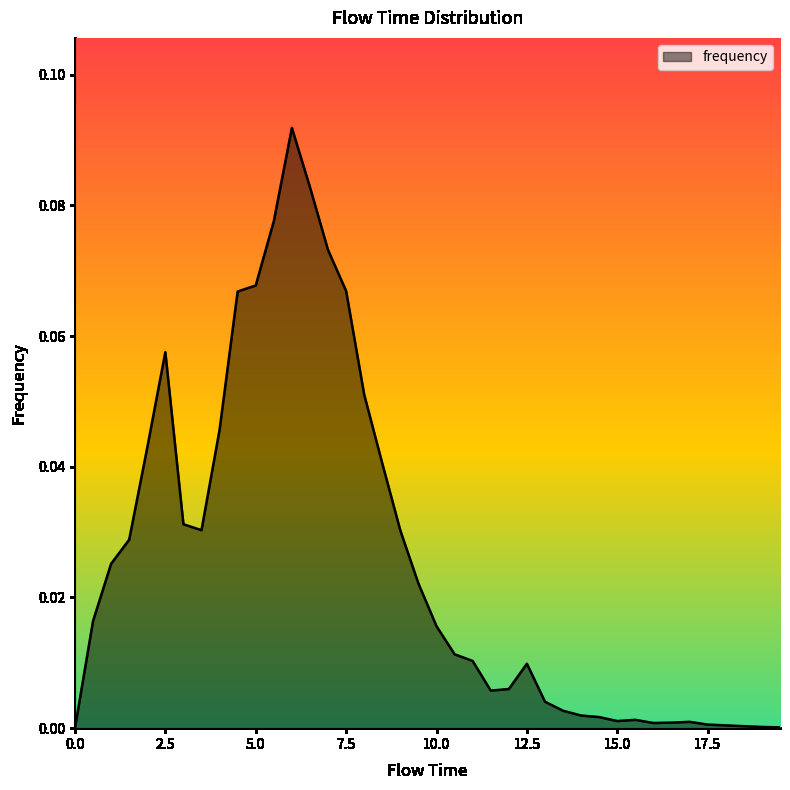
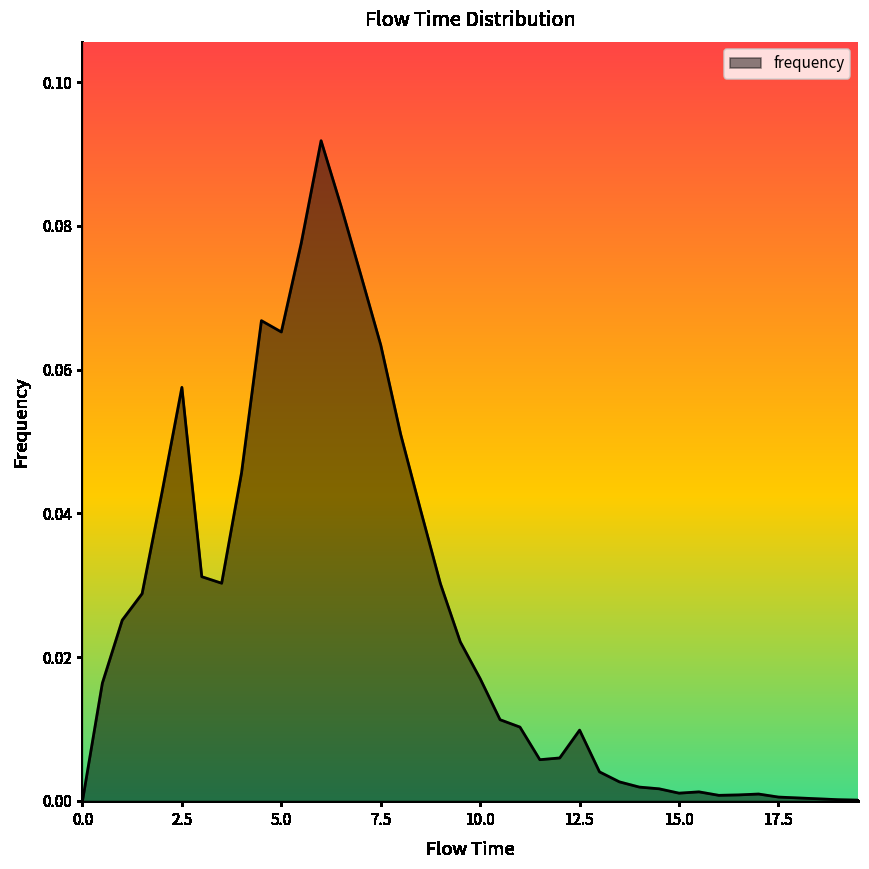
5.0: 0.068 -> 0.065
7.5: 0.067 -> 0.063
10.0: 0.016 -> 0.017
